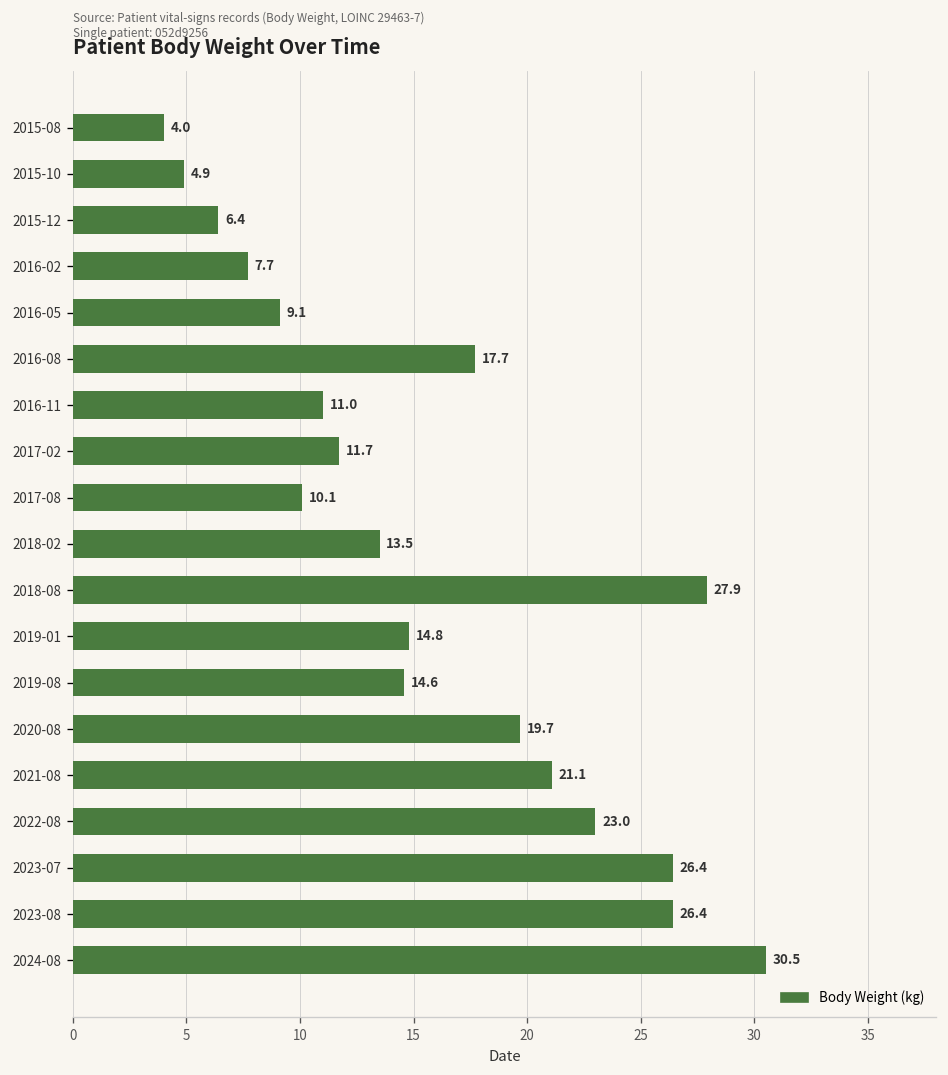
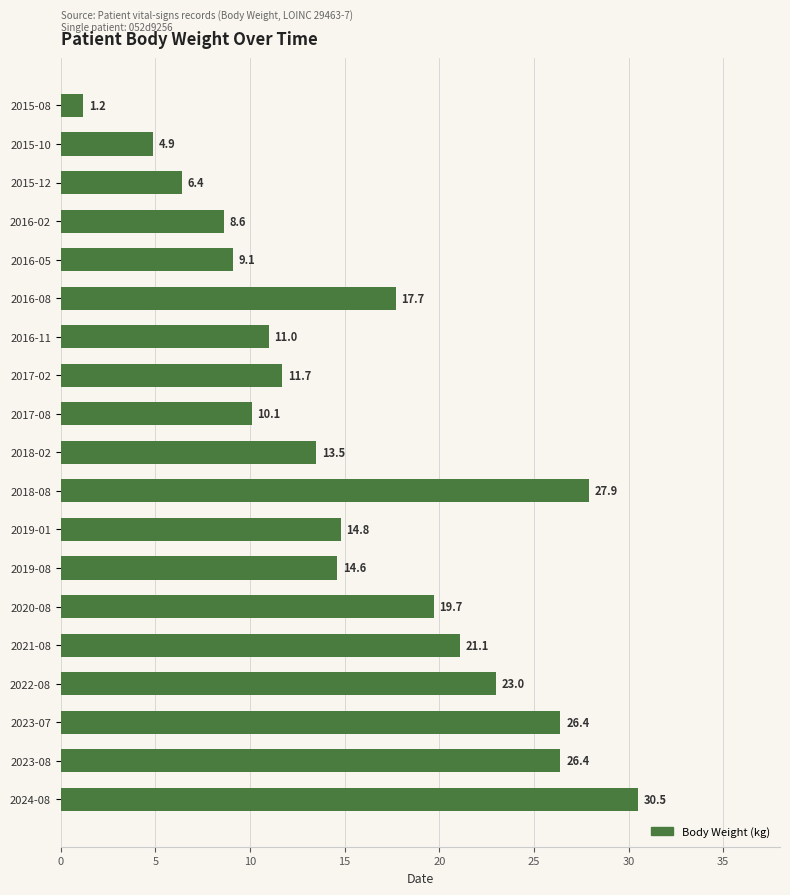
2015-08: 4.0 -> 1.2
2016-02: 7.7 -> 8.6
